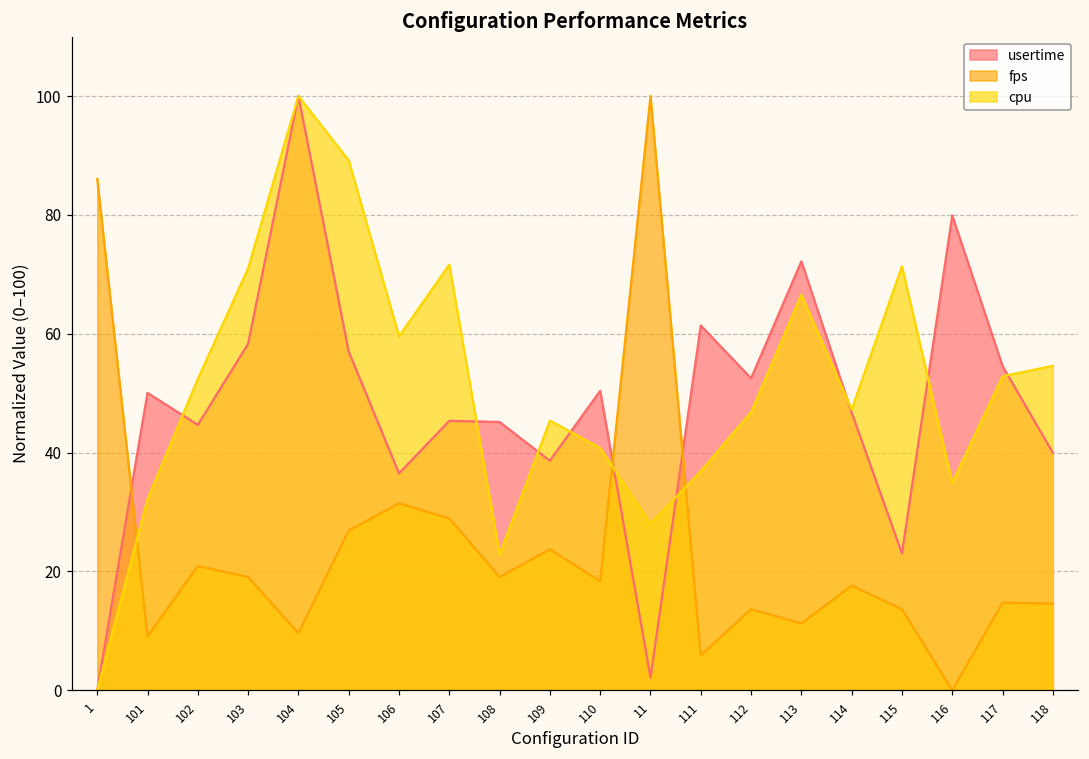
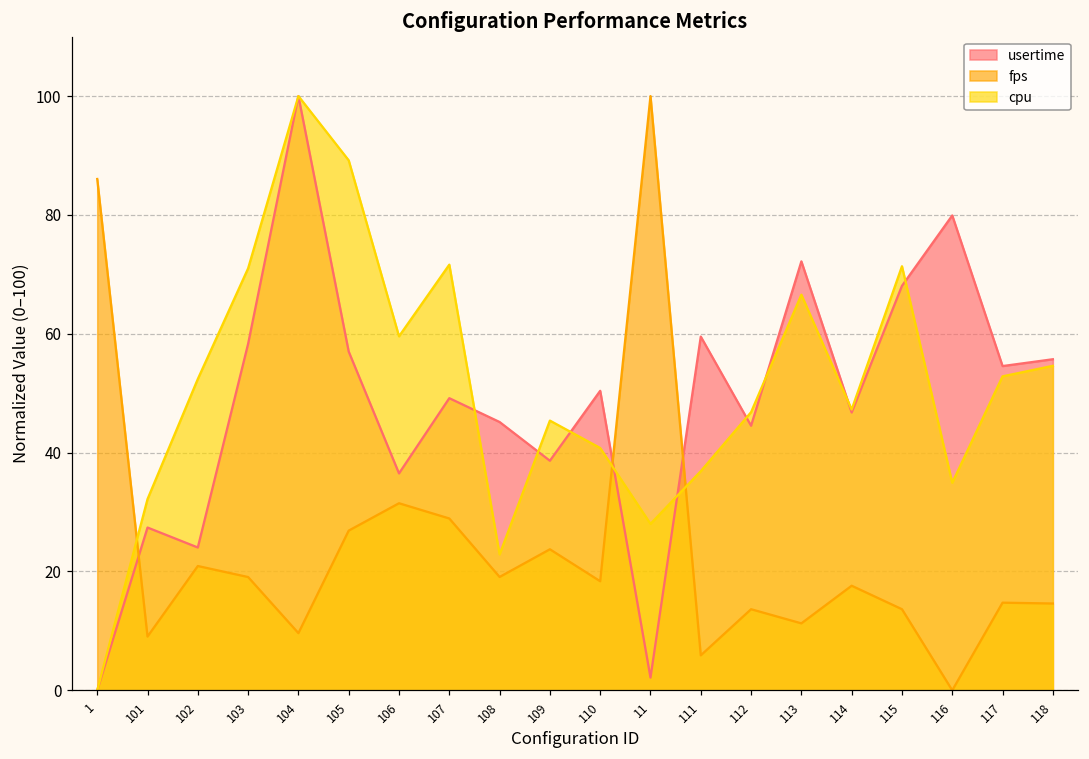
usertime, 101: 50 -> 27
usertime, 102: 45 -> 24
usertime, 107: 45 -> 49
usertime, 111: 61 -> 60
usertime, 112: 53 -> 45
usertime, 115: 23 -> 68
usertime, 118: 40 -> 56
